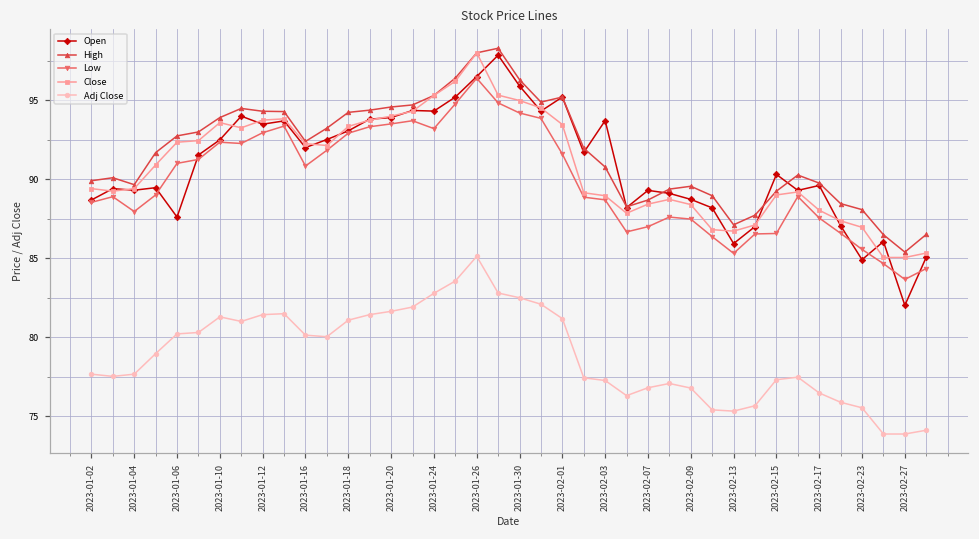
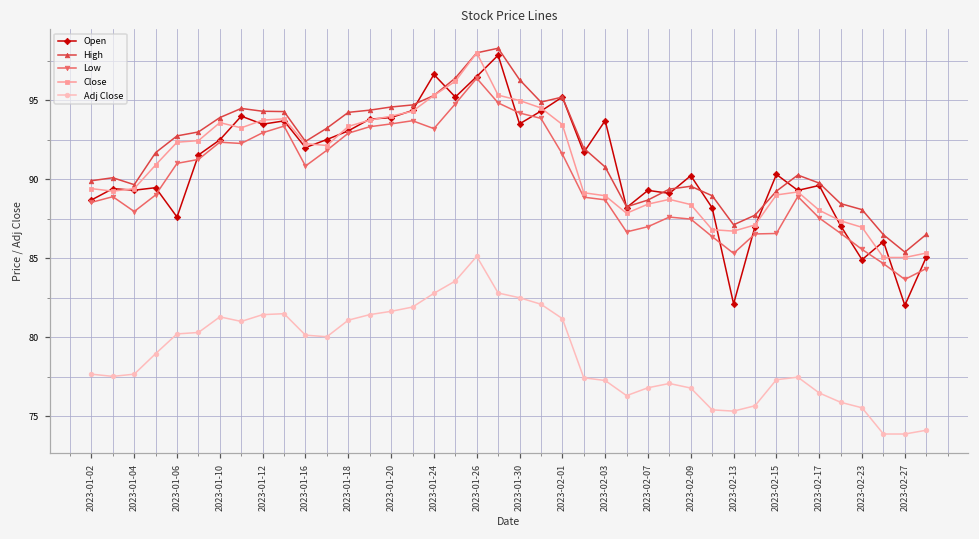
Open, 2023-01-24: 94.3 -> 96.6
Open, 2023-01-30: 95.9 -> 93.5
Open, 2023-02-09: 88.7 -> 90.2
Open, 2023-02-13: 85.9 -> 82.1
